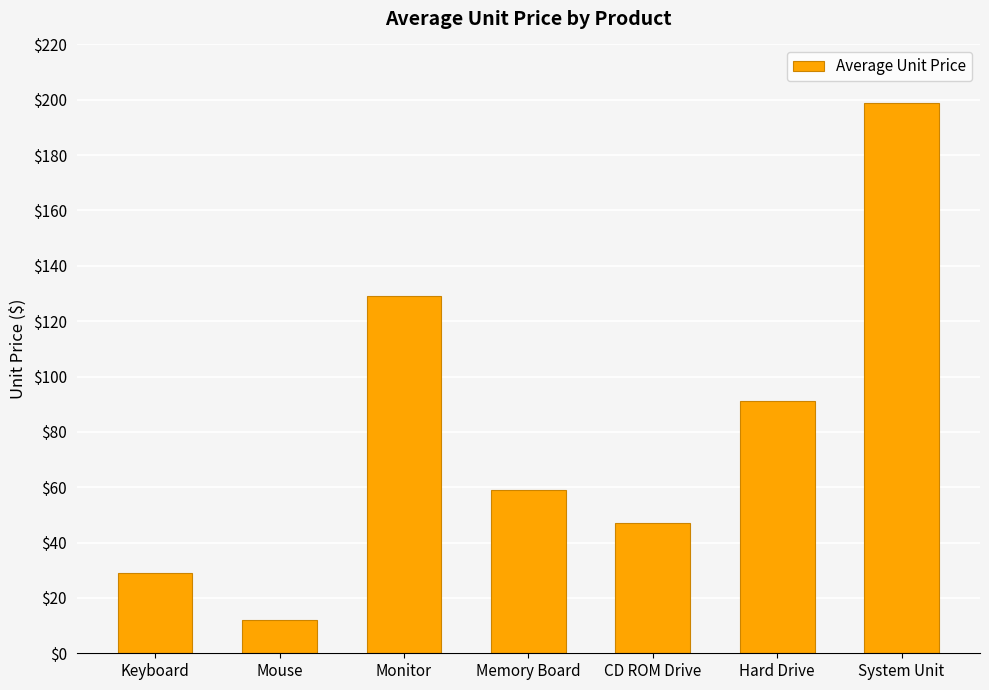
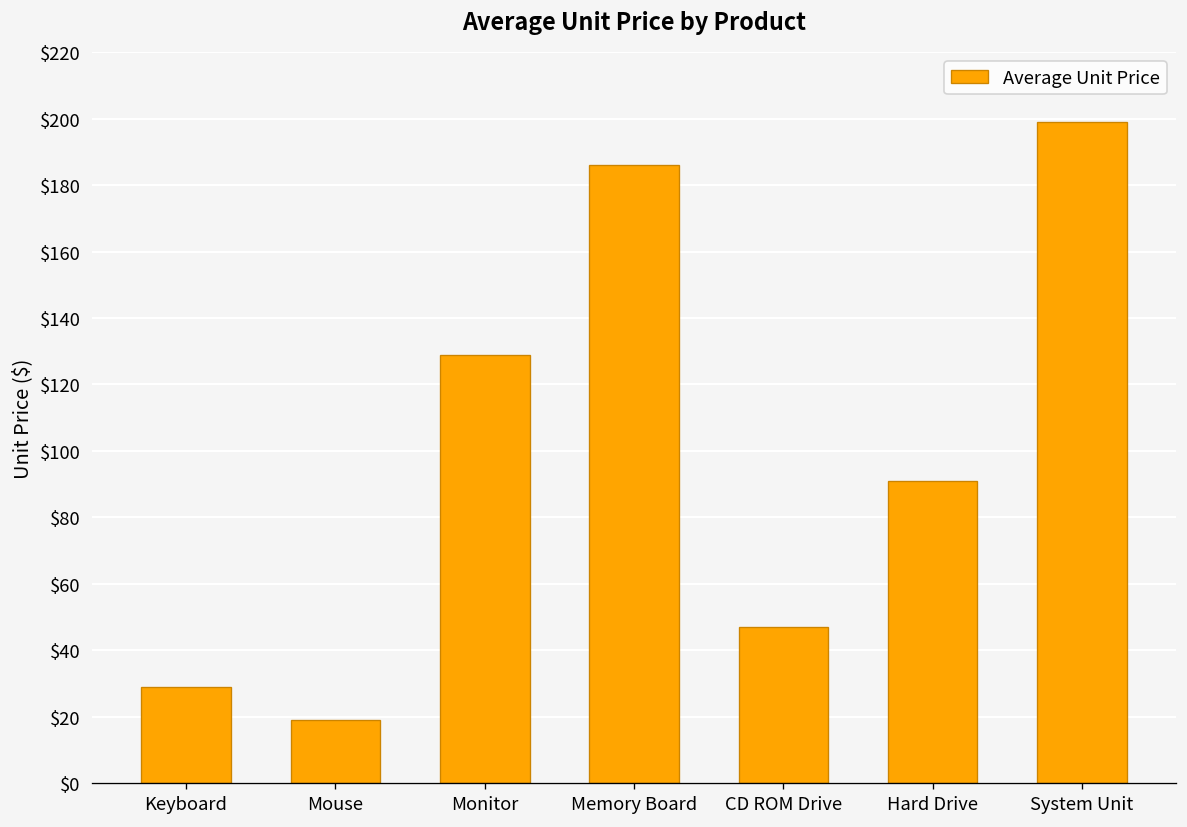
Mouse: $12 -> $19
Memory Board: $59 -> $186
